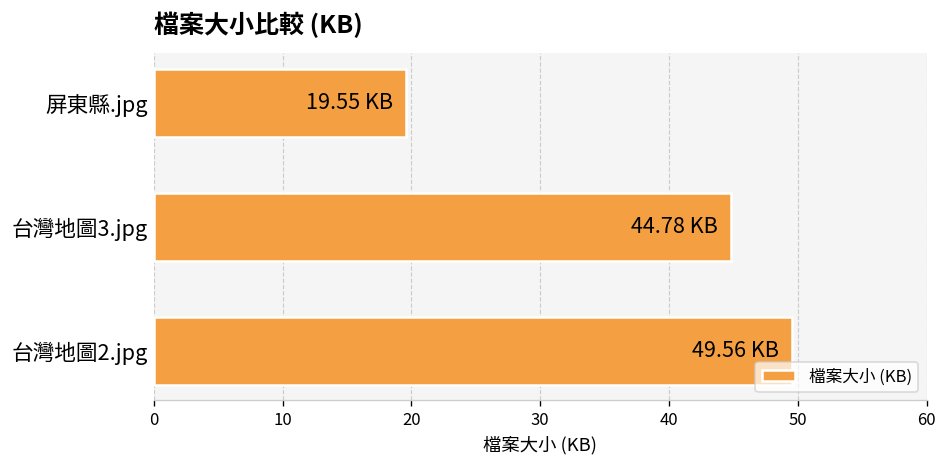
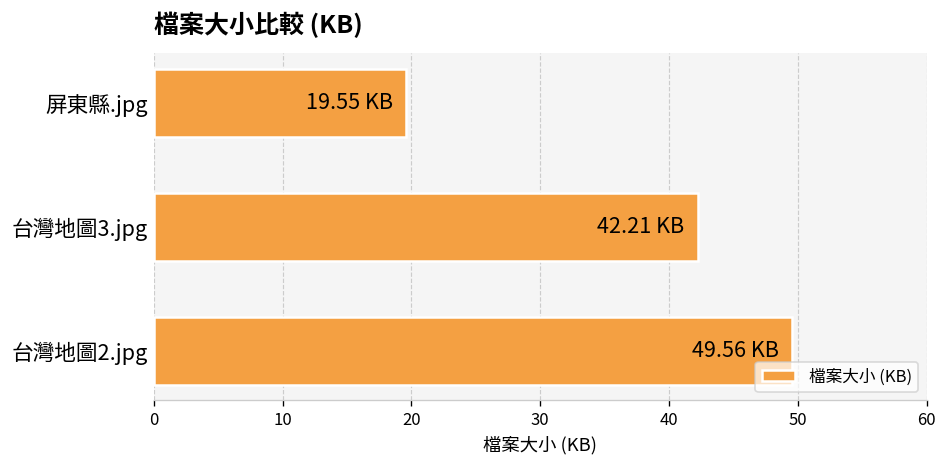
台灣地圖3.jpg: 44.78 -> 42.21
